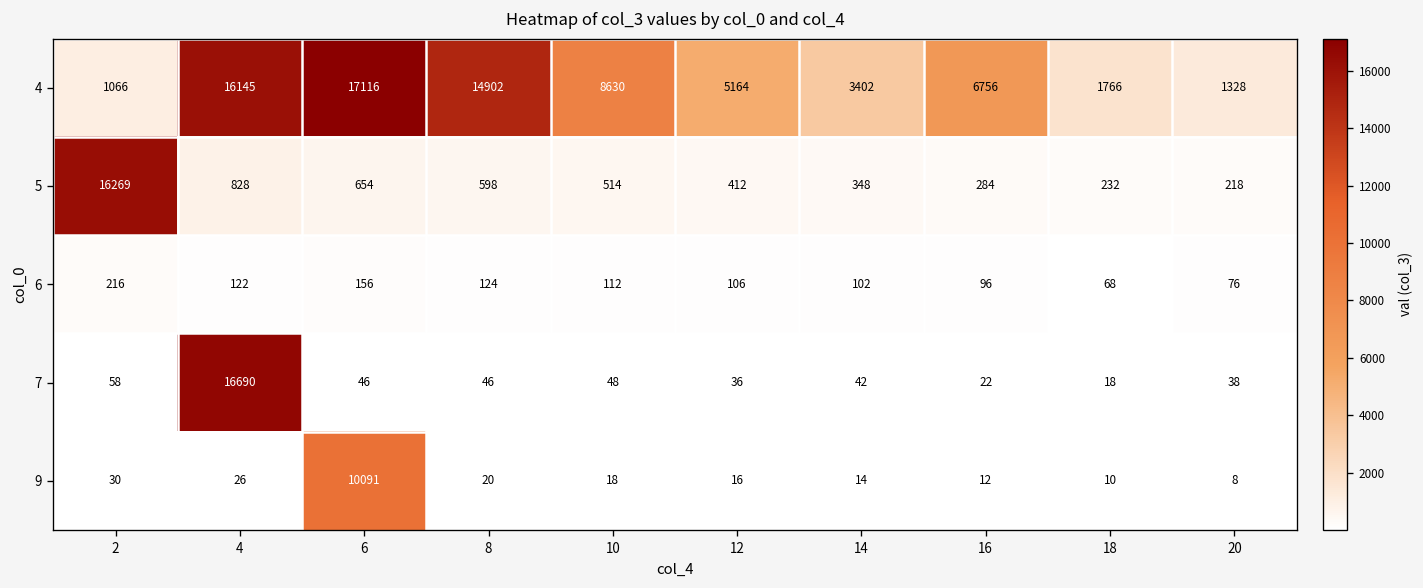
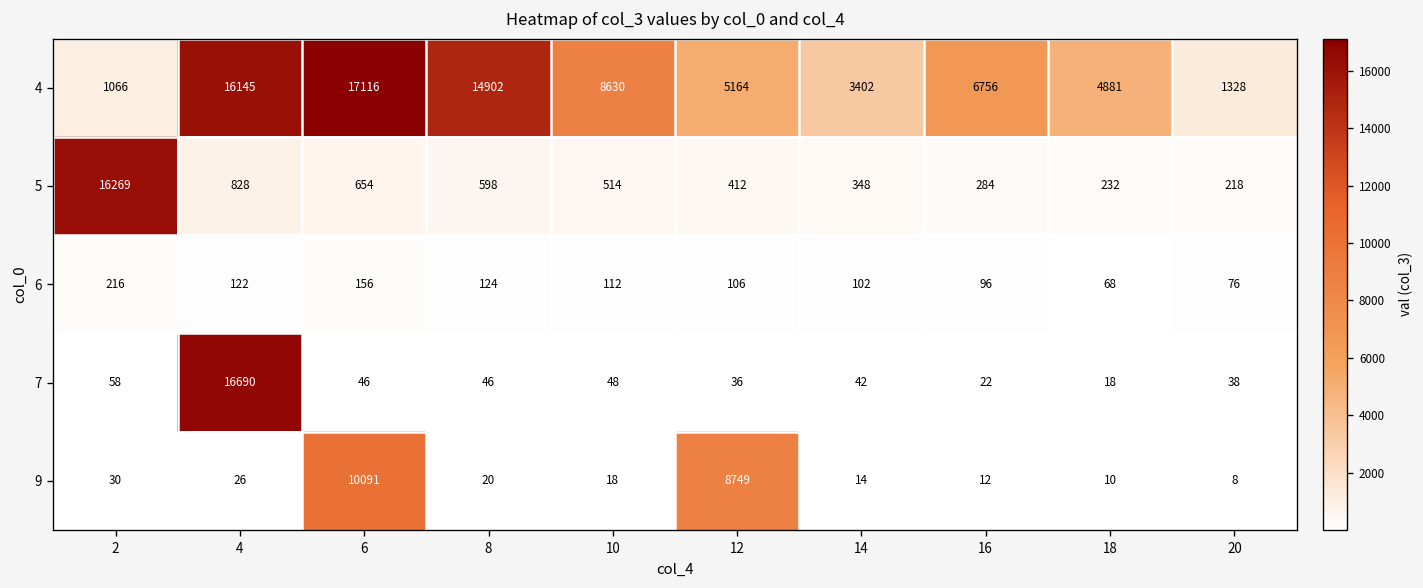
4, 18: 1766 -> 4881
9, 12: 16 -> 8749
